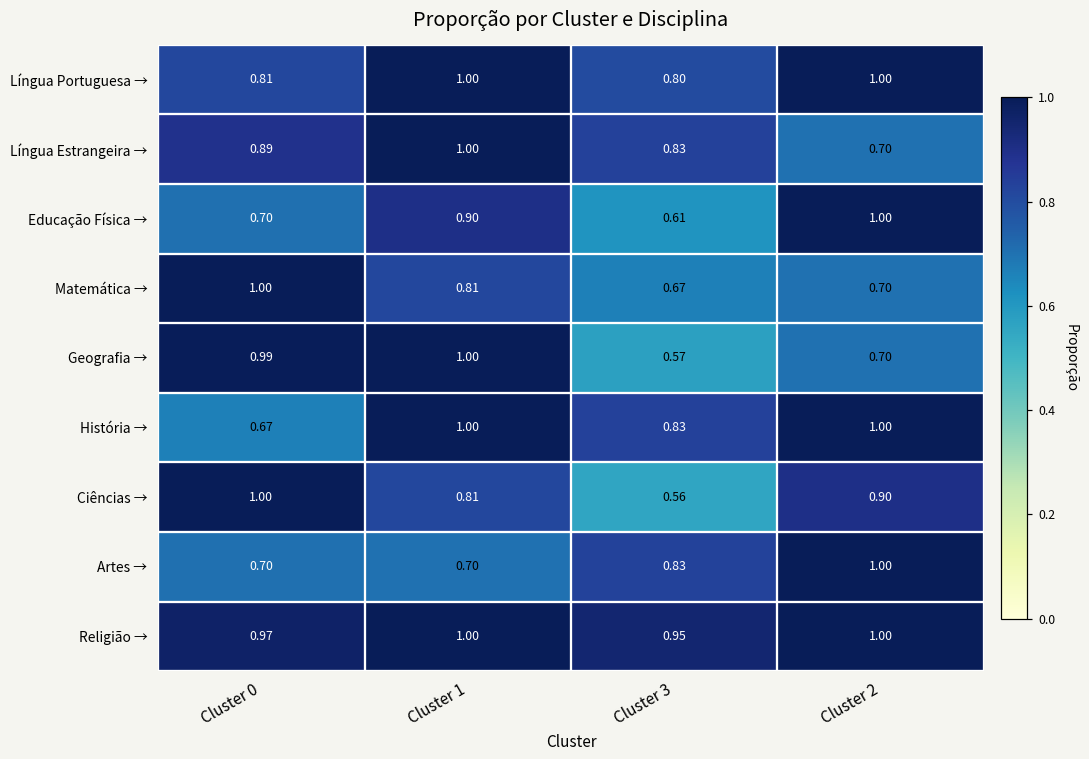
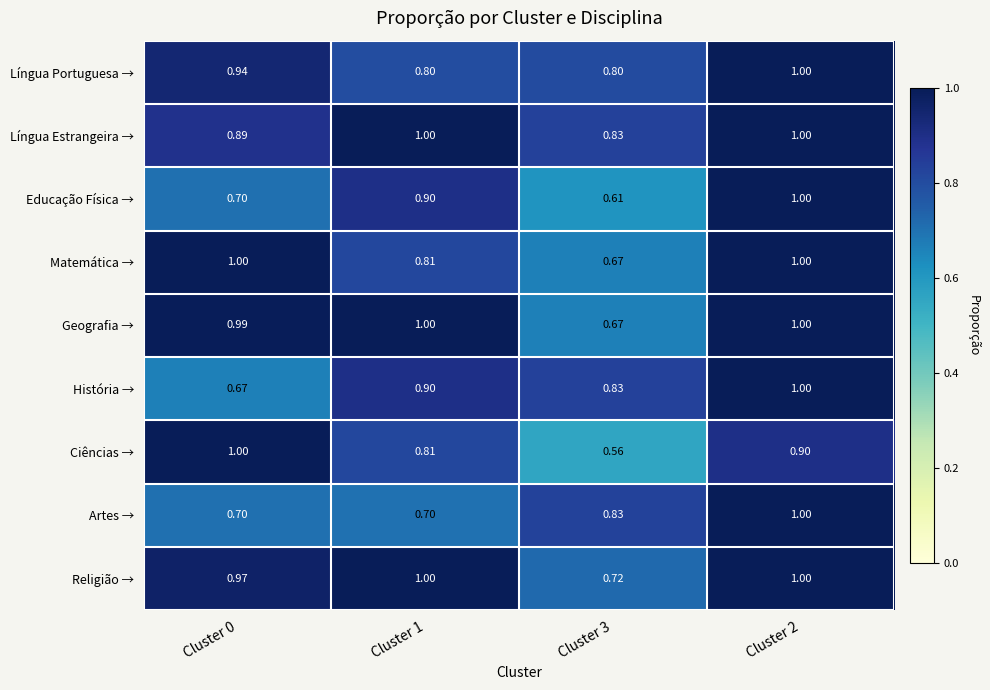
Língua Portuguesa →, Cluster 0: 0.81 -> 0.94
Língua Portuguesa →, Cluster 1: 1.00 -> 0.80
Língua Estrangeira →, Cluster 2: 0.70 -> 1.00
Matemática →, Cluster 2: 0.70 -> 1.00
Geografia →, Cluster 3: 0.57 -> 0.67
Geografia →, Cluster 2: 0.70 -> 1.00
História →, Cluster 1: 1.00 -> 0.90
Religião →, Cluster 3: 0.95 -> 0.72
